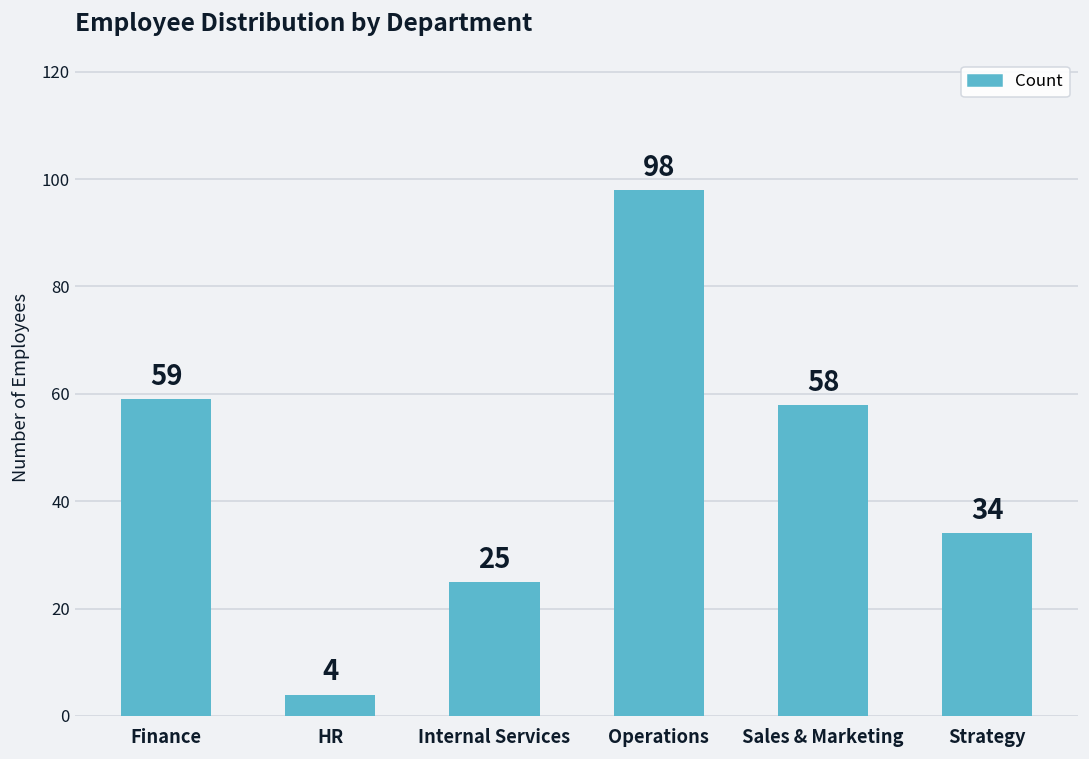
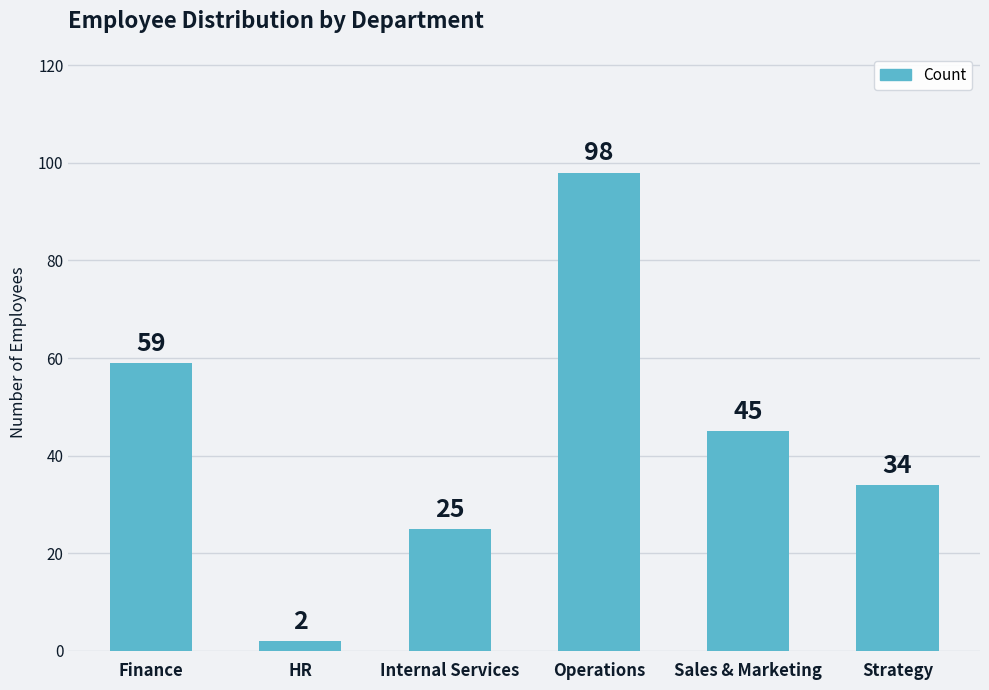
HR: 4 -> 2
Sales & Marketing: 58 -> 45
